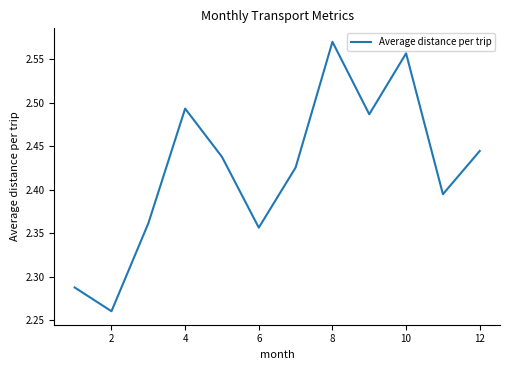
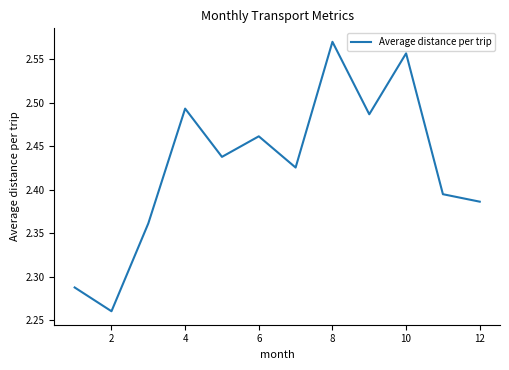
6: 2.36 -> 2.46
12: 2.44 -> 2.39
